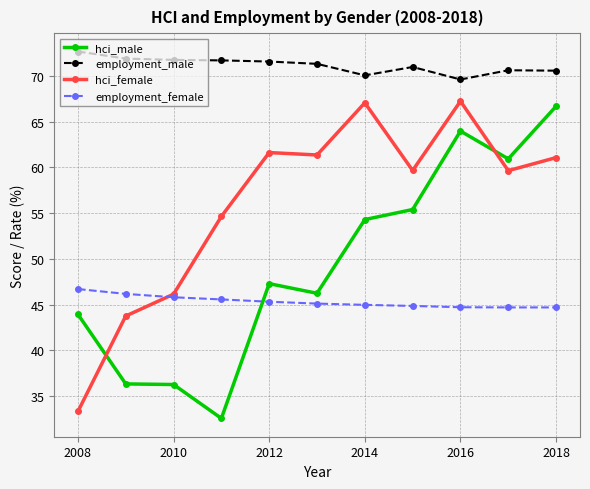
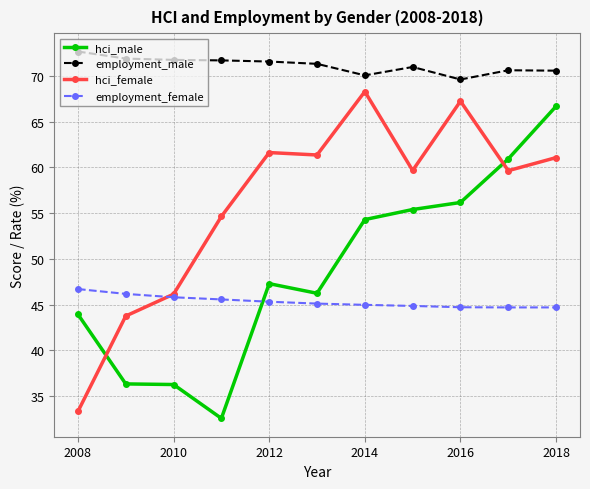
hci_female, 2014: 67 -> 68
hci_male, 2016: 64 -> 56
